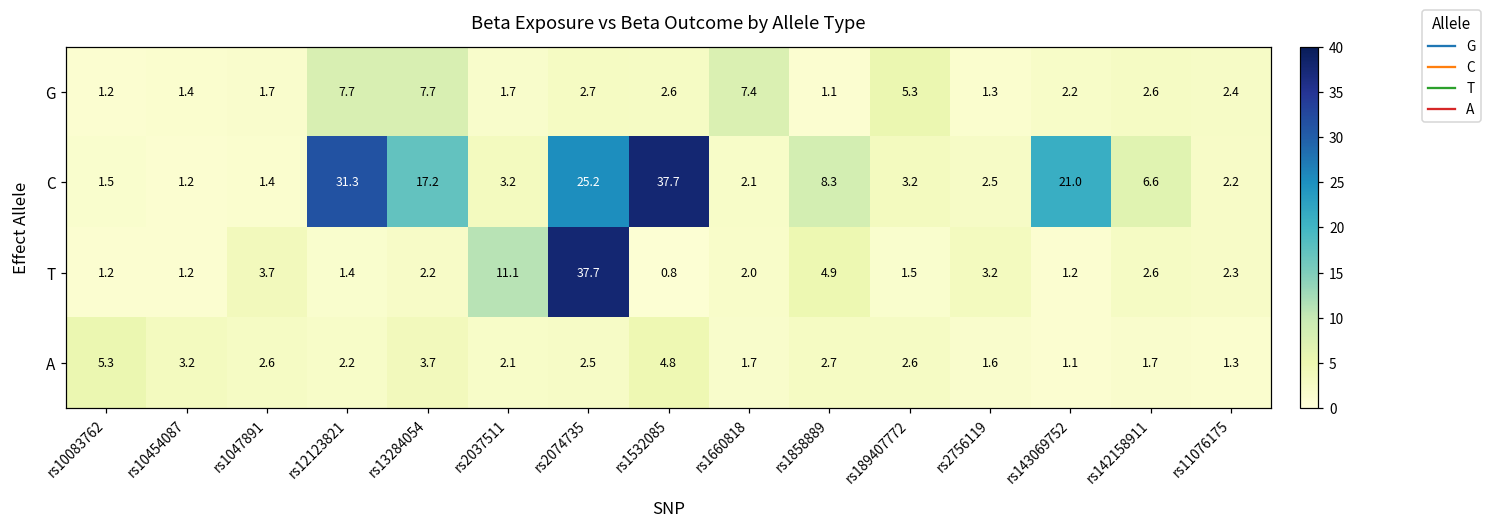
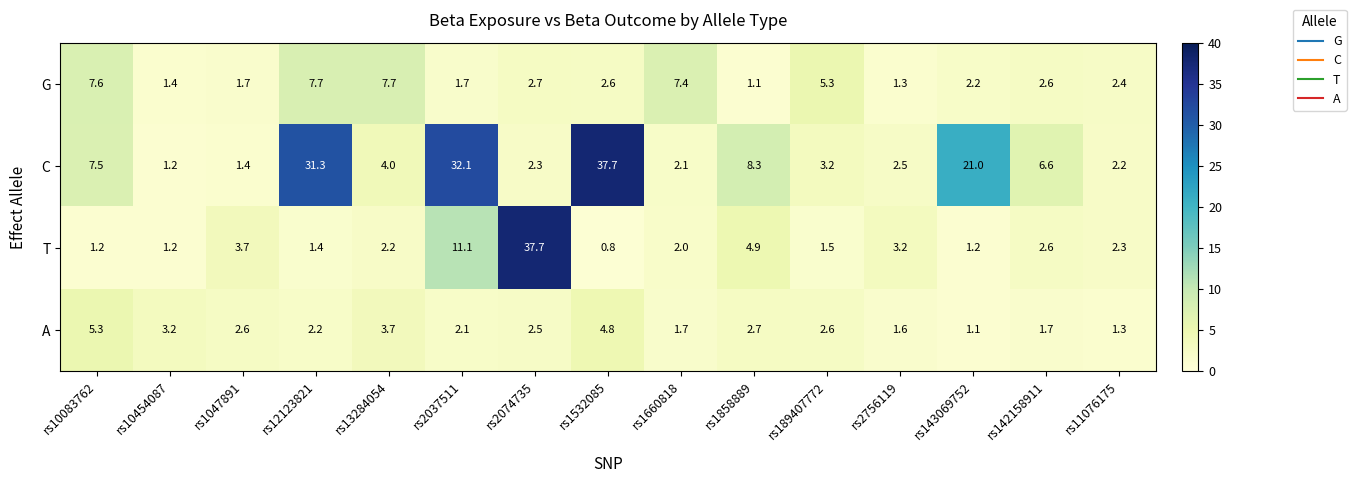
G, rs10083762: 1.2 -> 7.6
C, rs10083762: 1.5 -> 7.5
C, rs13284054: 17.2 -> 4.0
C, rs2037511: 3.2 -> 32.1
C, rs2074735: 25.2 -> 2.3
